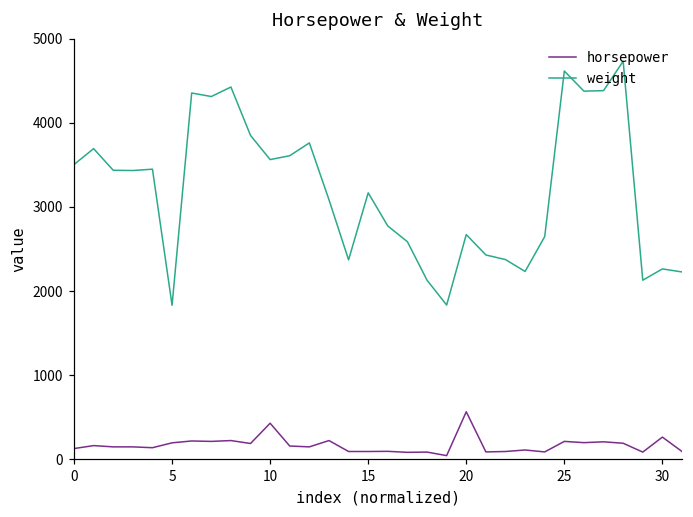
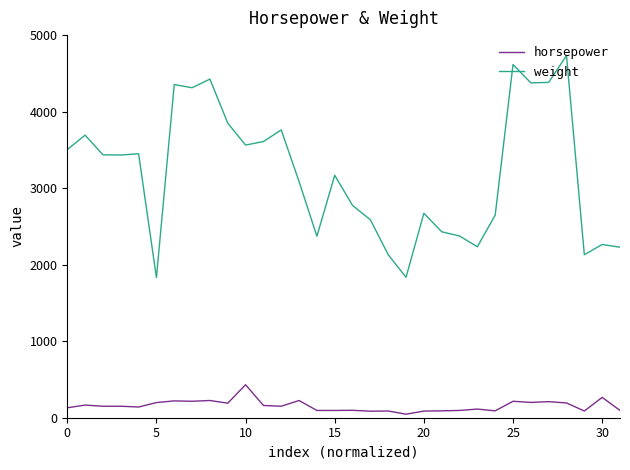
horsepower, 20: 600 -> 100
